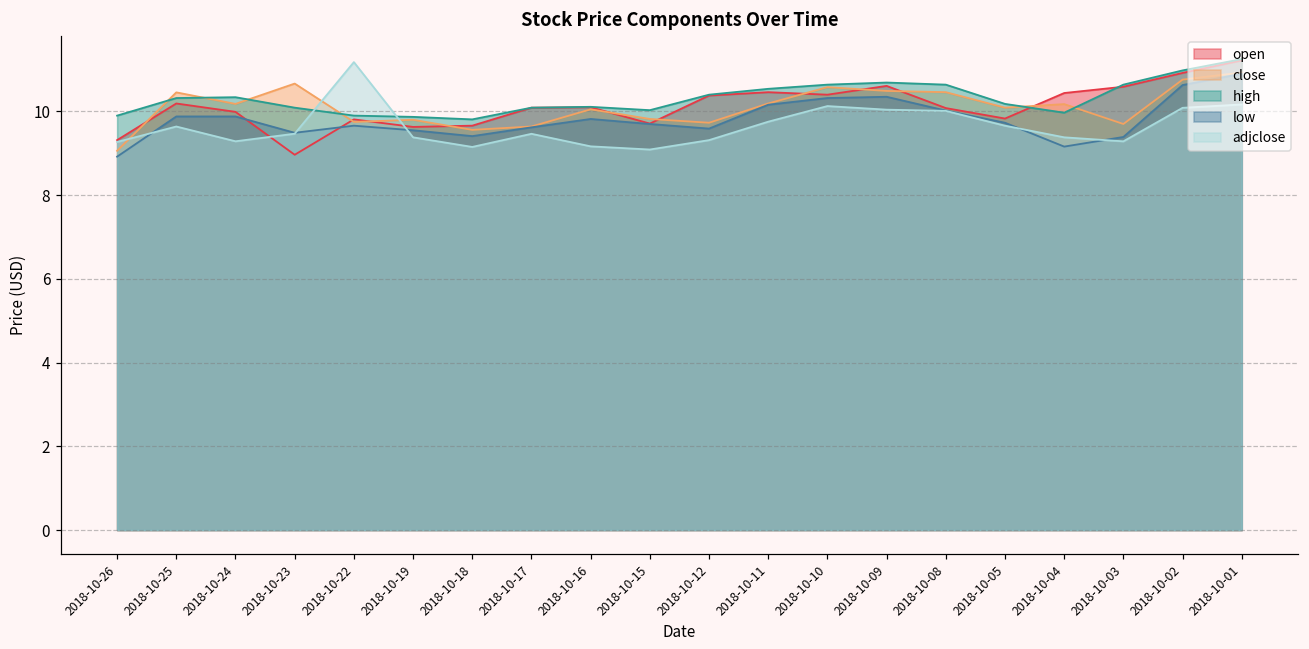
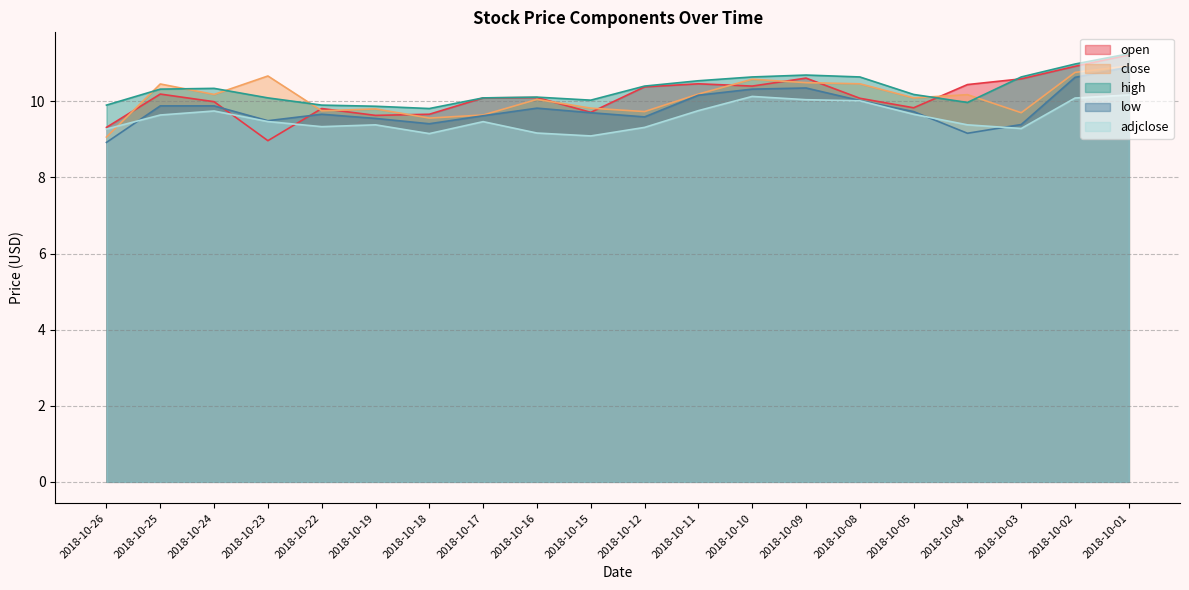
adjclose, 2018-10-24: 9.3 -> 9.7
adjclose, 2018-10-22: 11.2 -> 9.3
